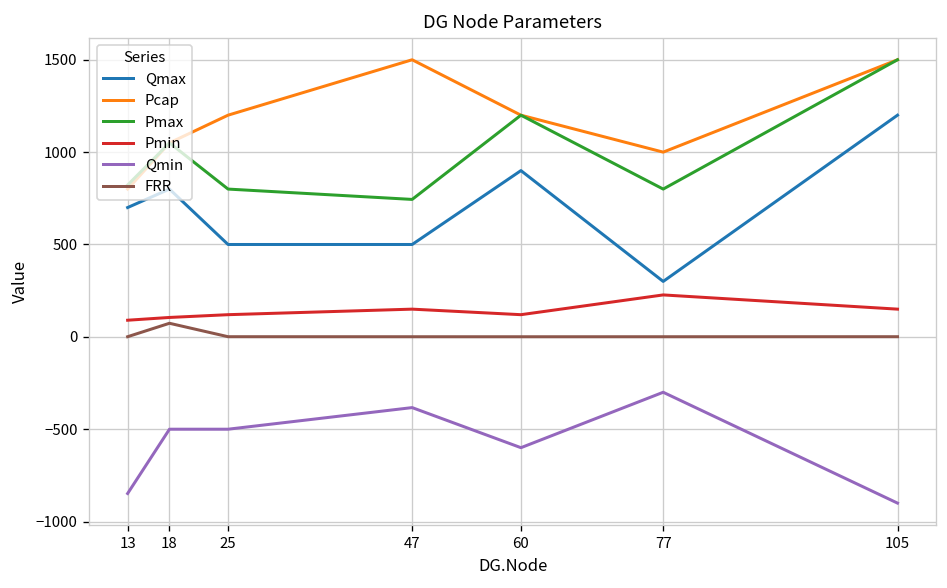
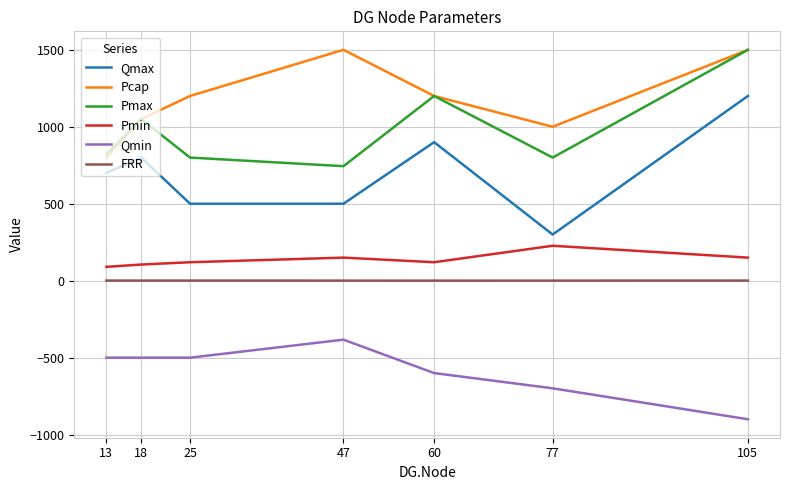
Qmin, 13: -850 -> -500
FRR, 18: 70 -> 0
Qmin, 77: -300 -> -700
